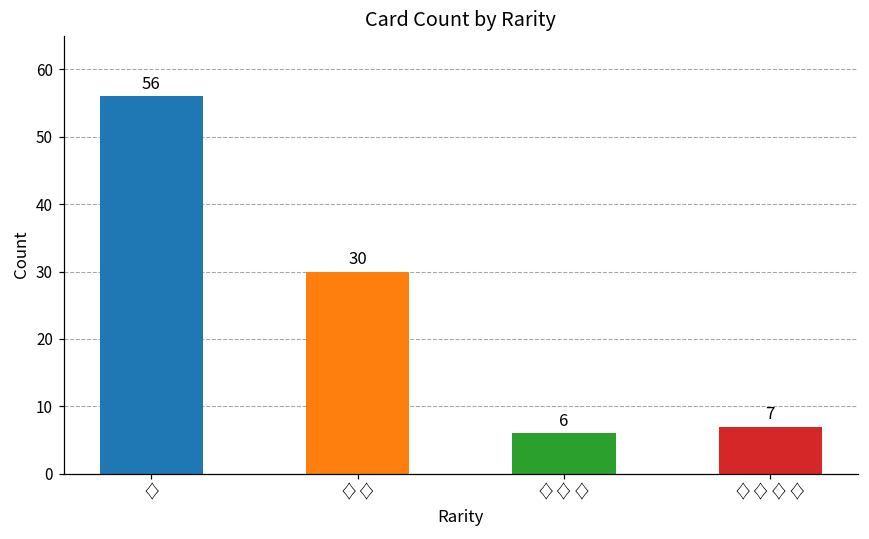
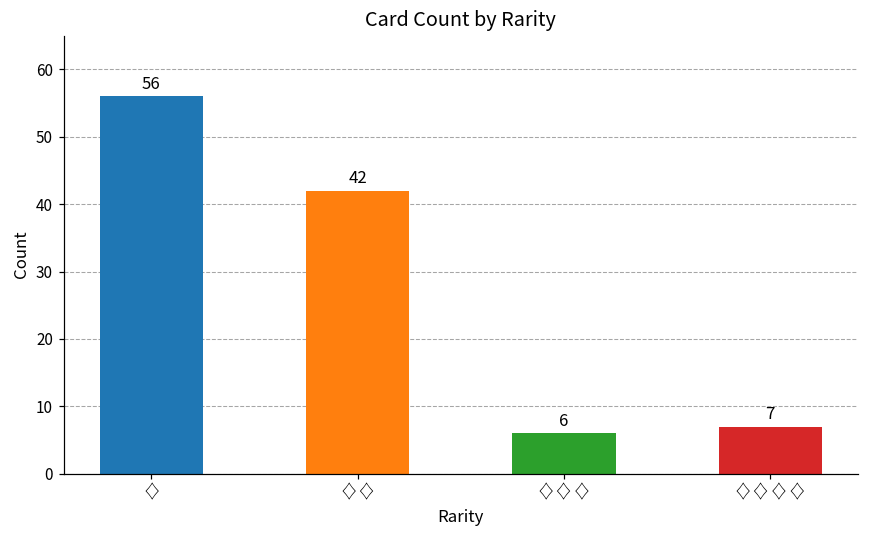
♢♢: 30 -> 42
